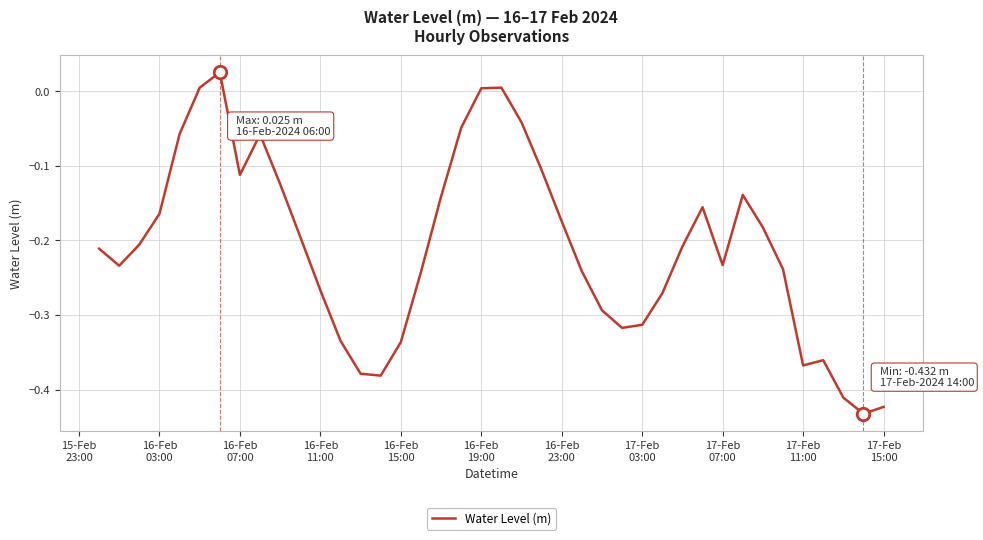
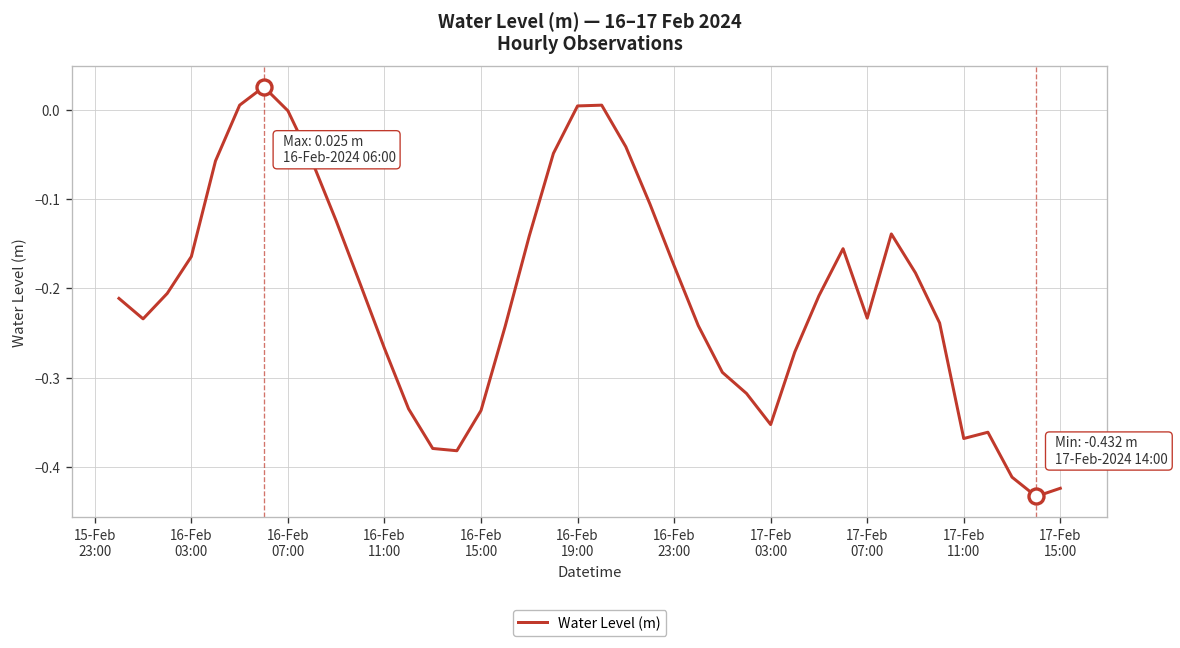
Water Level (m), 16-Feb 07:00: -0.11 -> 0.00
Water Level (m), 17-Feb 03:00: -0.31 -> -0.35
